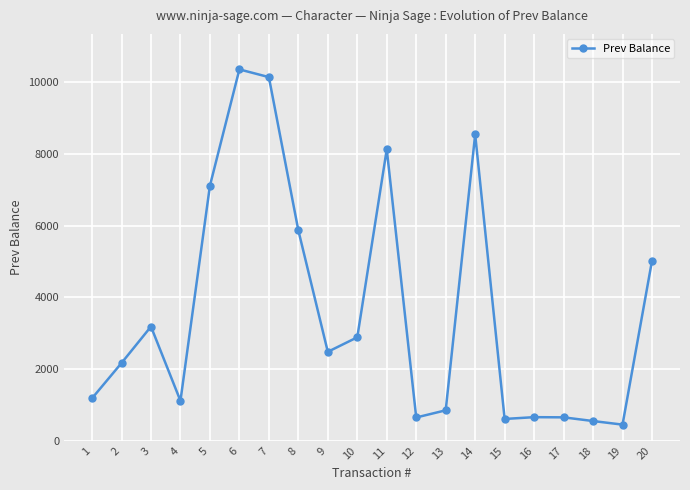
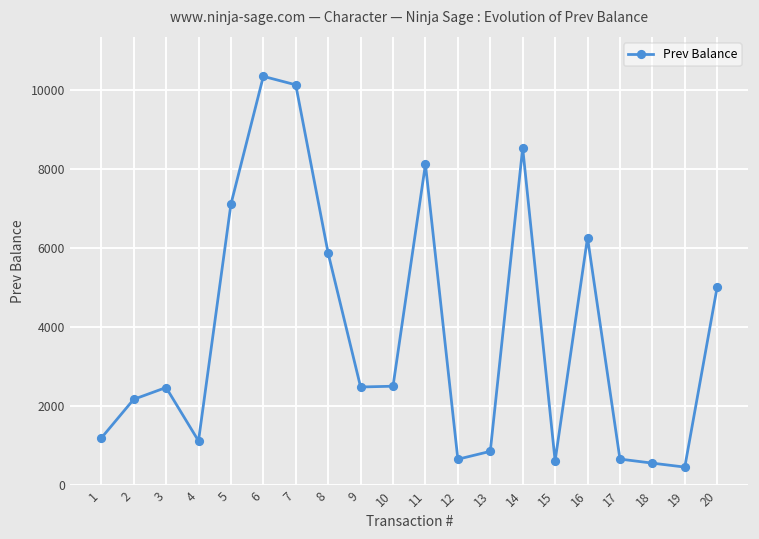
3: 3200 -> 2500
10: 2900 -> 2500
16: 700 -> 6300
